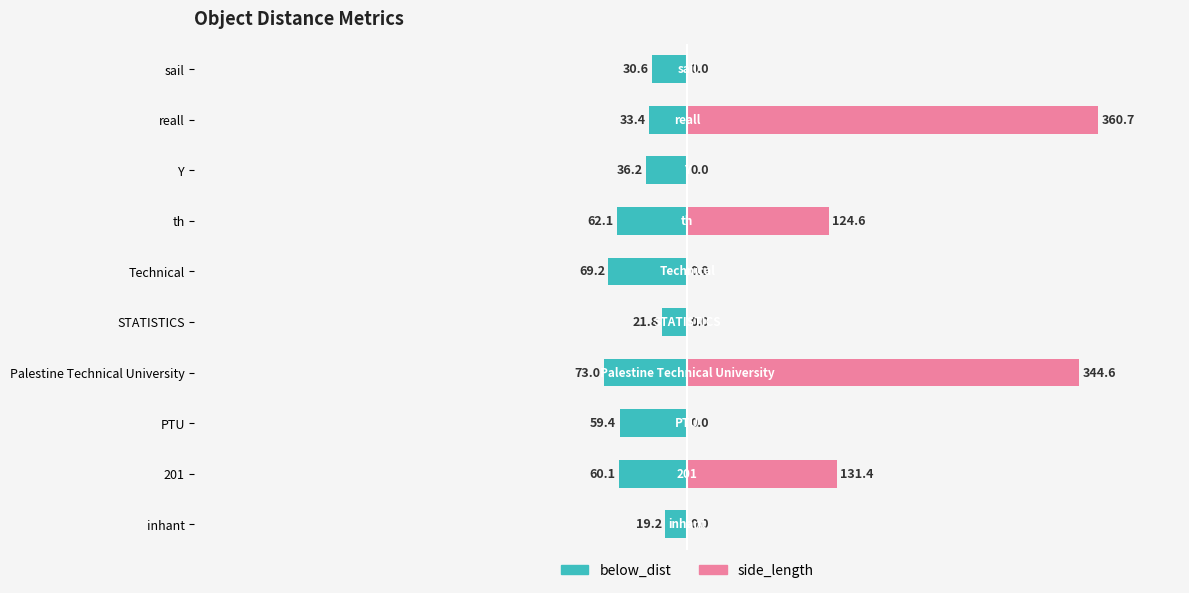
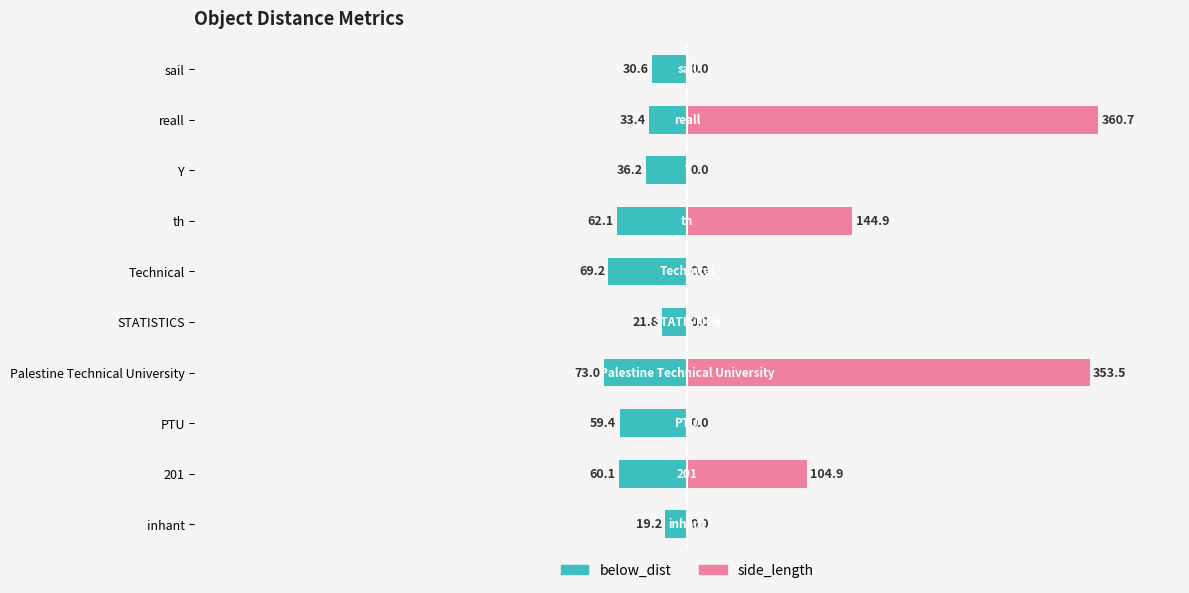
side_length, th: 124.6 -> 144.9
side_length, Palestine Technical University: 344.6 -> 353.5
side_length, 201: 131.4 -> 104.9
